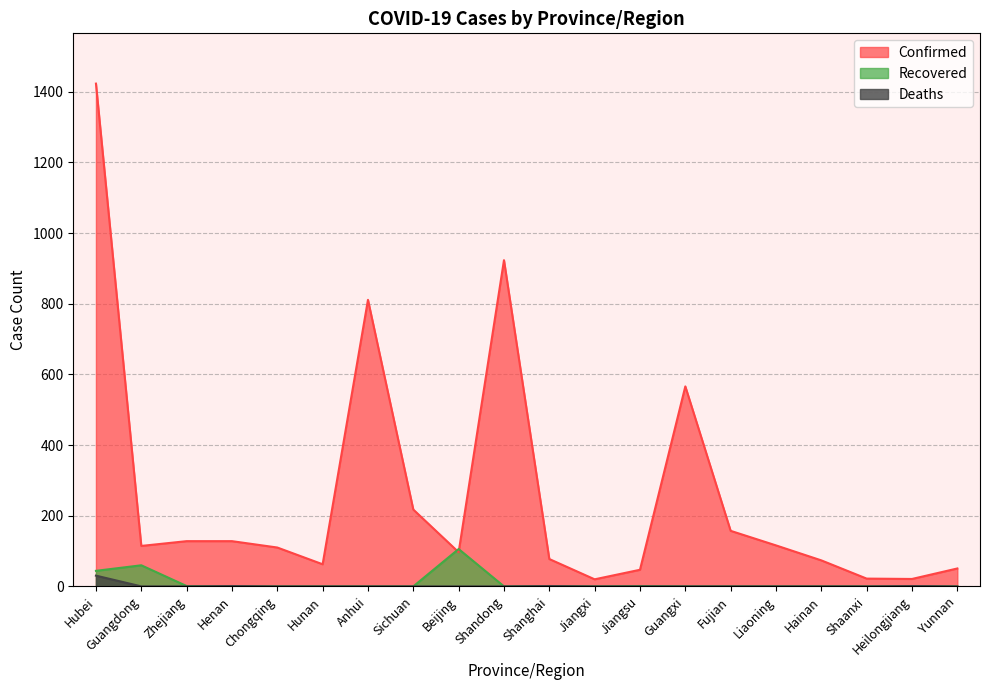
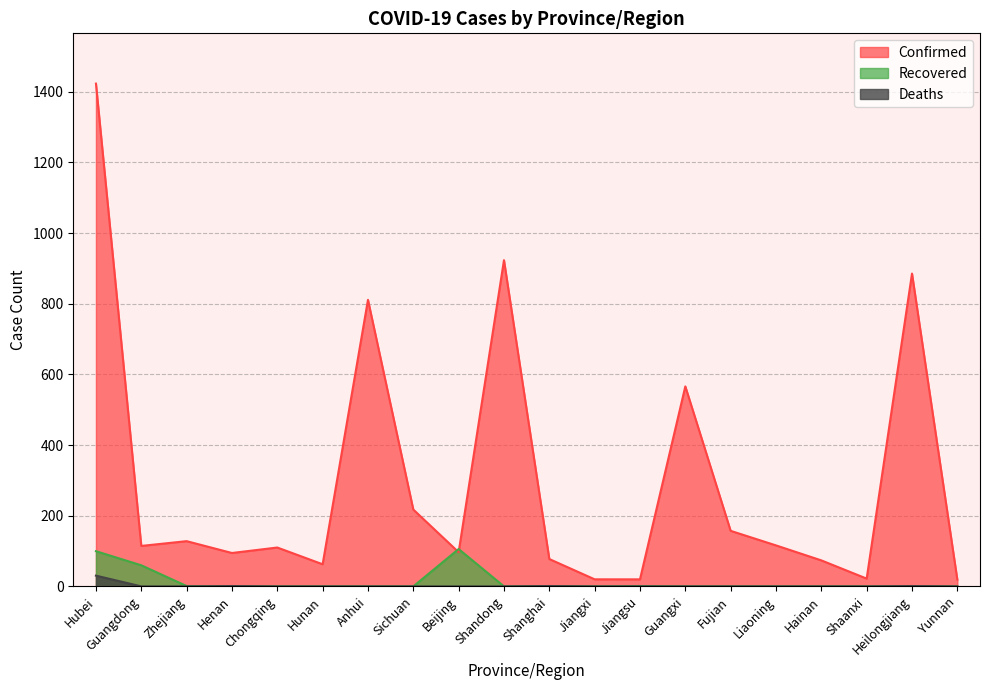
Recovered, Hubei: 40 -> 100
Confirmed, Henan: 130 -> 90
Confirmed, Jiangsu: 50 -> 20
Confirmed, Heilongjiang: 20 -> 890
Confirmed, Yunnan: 50 -> 20
